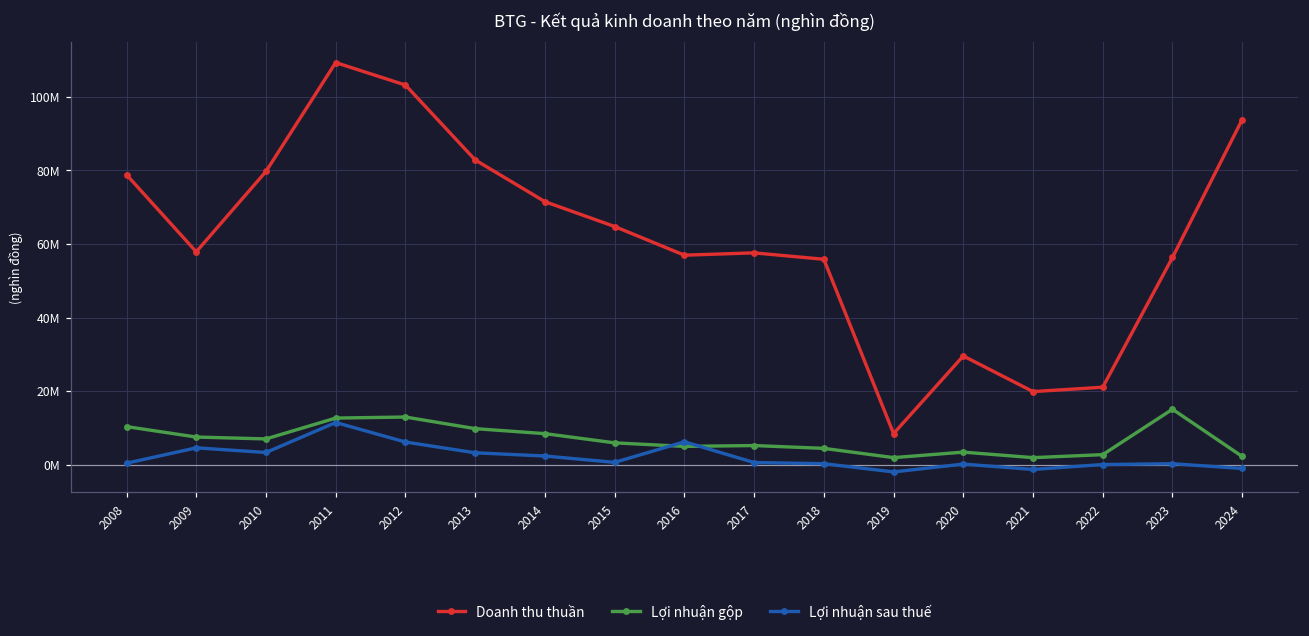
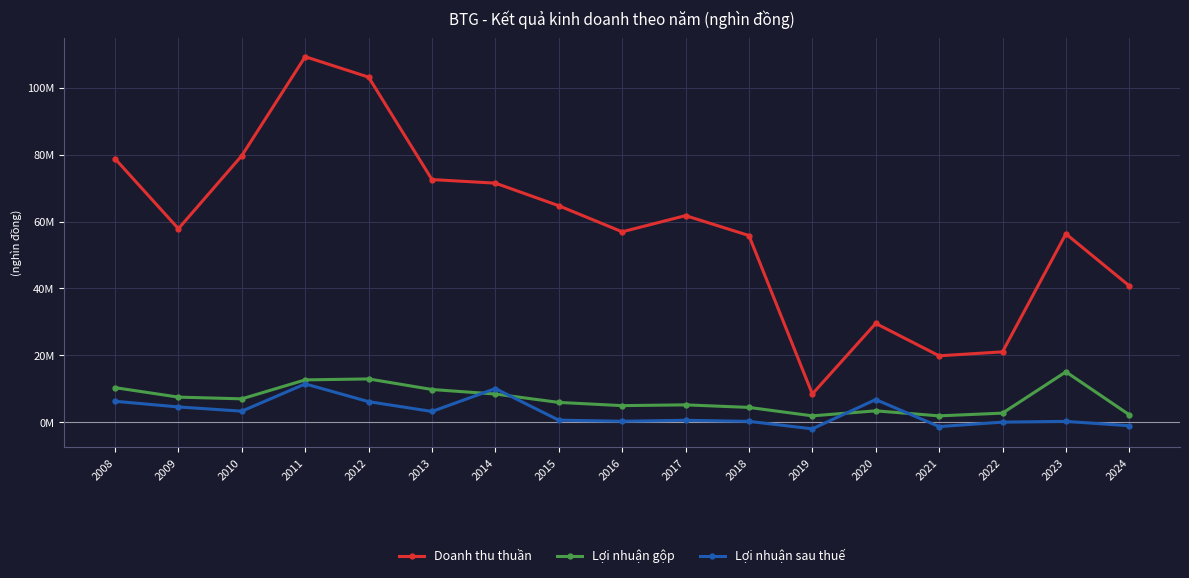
Lợi nhuận sau thuế, 2008: 0 -> 6000000
Doanh thu thuần, 2013: 83000000 -> 73000000
Lợi nhuận sau thuế, 2014: 2000000 -> 10000000
Lợi nhuận sau thuế, 2016: 6000000 -> 0
Doanh thu thuần, 2017: 58000000 -> 62000000
Lợi nhuận sau thuế, 2020: 0 -> 7000000
Doanh thu thuần, 2024: 94000000 -> 41000000
